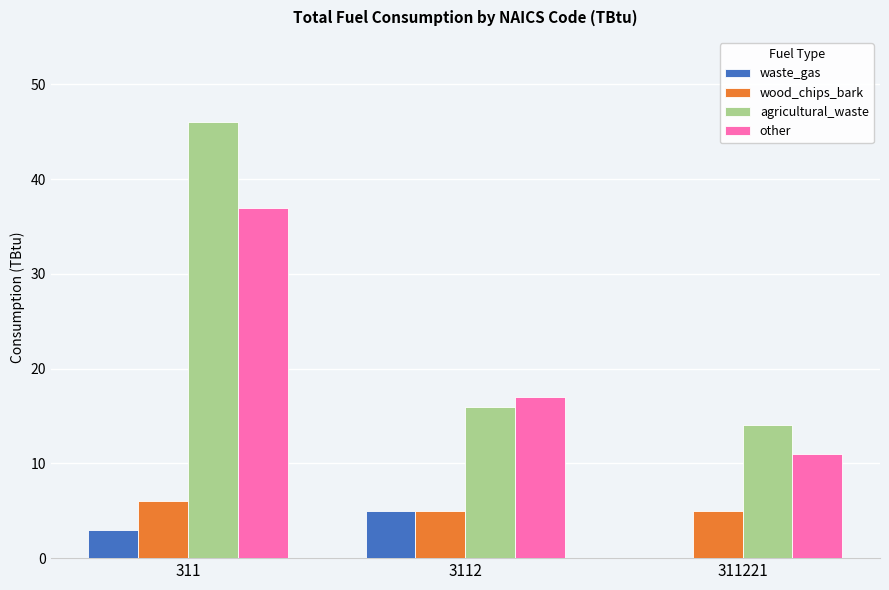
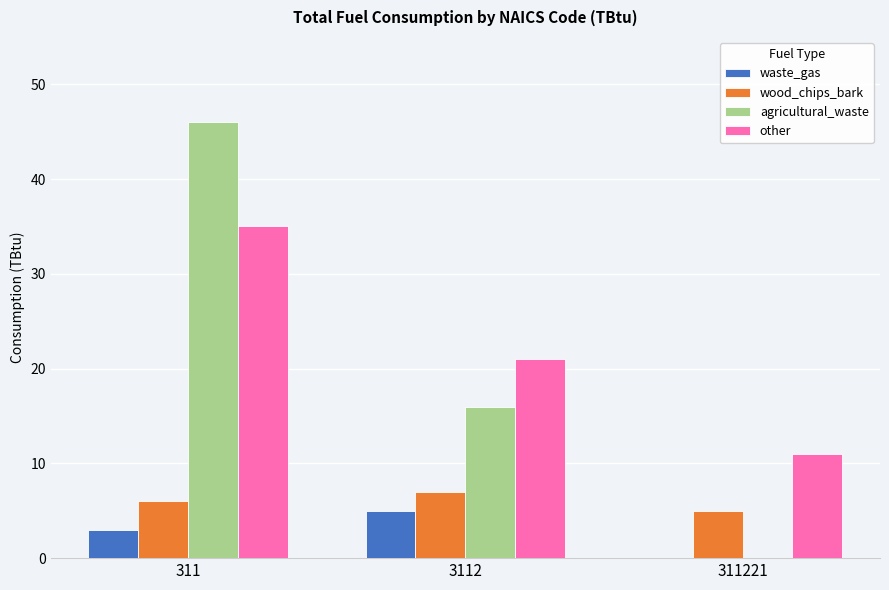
other, 311: 37 -> 35
wood_chips_bark, 3112: 5 -> 7
other, 3112: 17 -> 21
agricultural_waste, 311221: 14 -> 0
